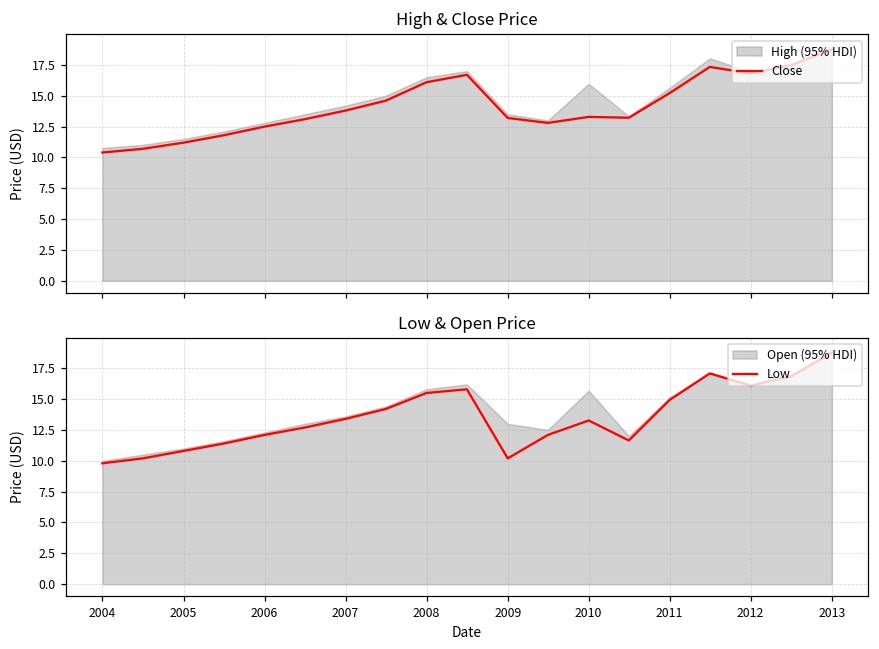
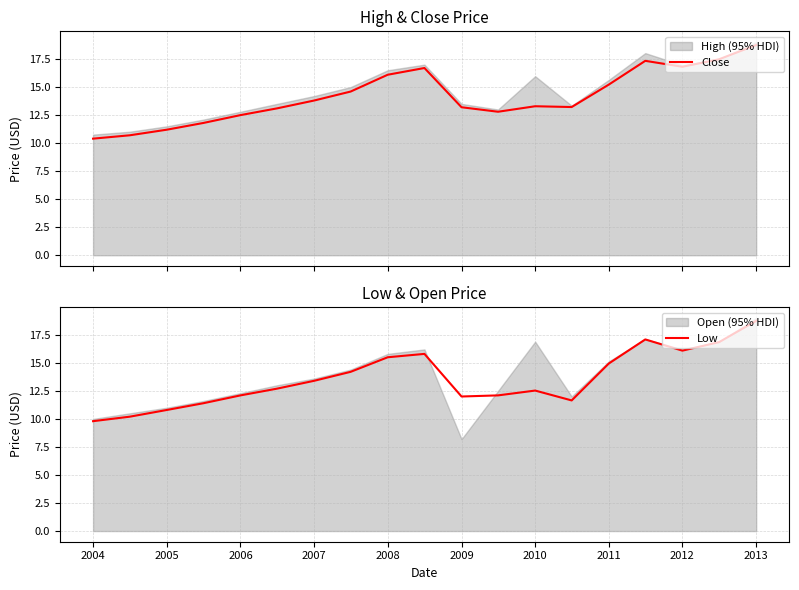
Low & Open Price, Low, 2009: 10.2 -> 12.0
Low & Open Price, Open (95% HDI), 2009: 13.0 -> 8.2
Low & Open Price, Low, 2010: 13.3 -> 12.5
Low & Open Price, Open (95% HDI), 2010: 15.7 -> 16.9
